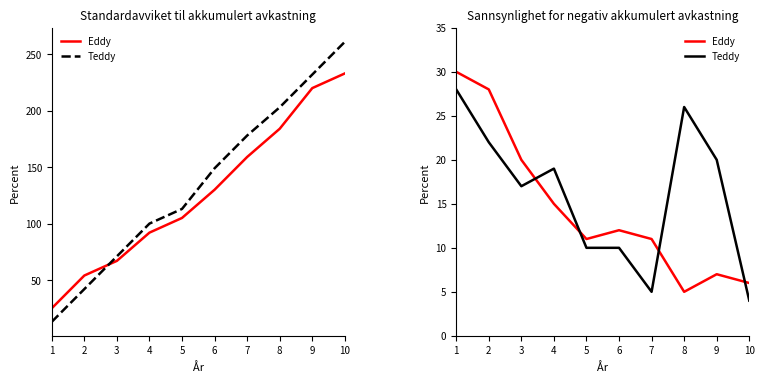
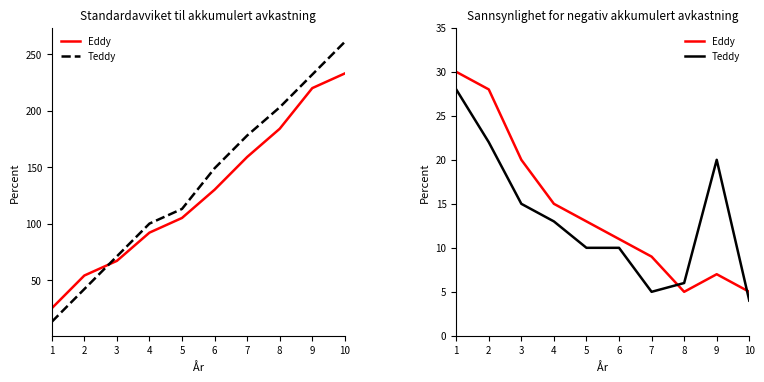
Sannsynlighet for negativ akkumulert avkastning, Teddy, 3: 17 -> 15
Sannsynlighet for negativ akkumulert avkastning, Teddy, 4: 19 -> 13
Sannsynlighet for negativ akkumulert avkastning, Eddy, 5: 11 -> 13
Sannsynlighet for negativ akkumulert avkastning, Eddy, 6: 12 -> 11
Sannsynlighet for negativ akkumulert avkastning, Eddy, 7: 11 -> 9
Sannsynlighet for negativ akkumulert avkastning, Teddy, 8: 26 -> 6
Sannsynlighet for negativ akkumulert avkastning, Eddy, 10: 6 -> 5
